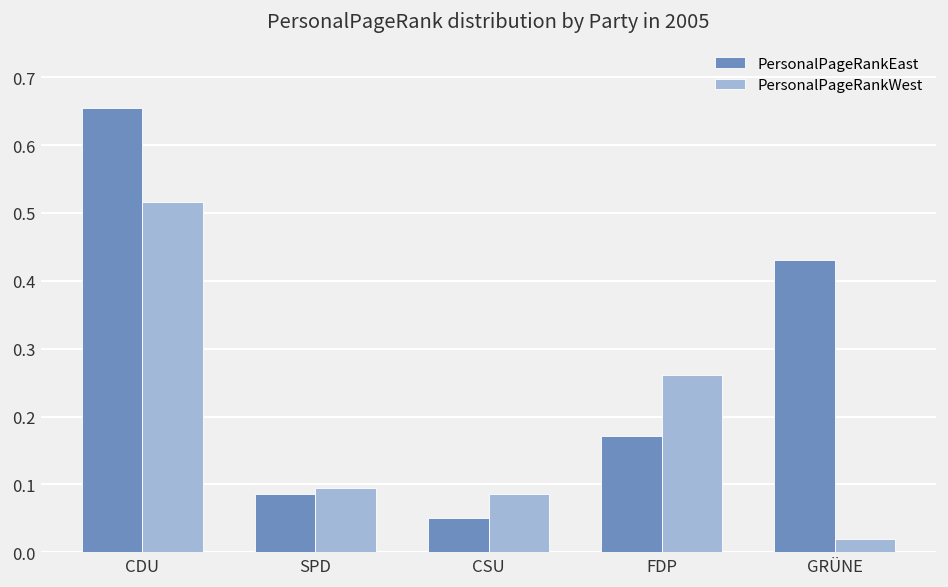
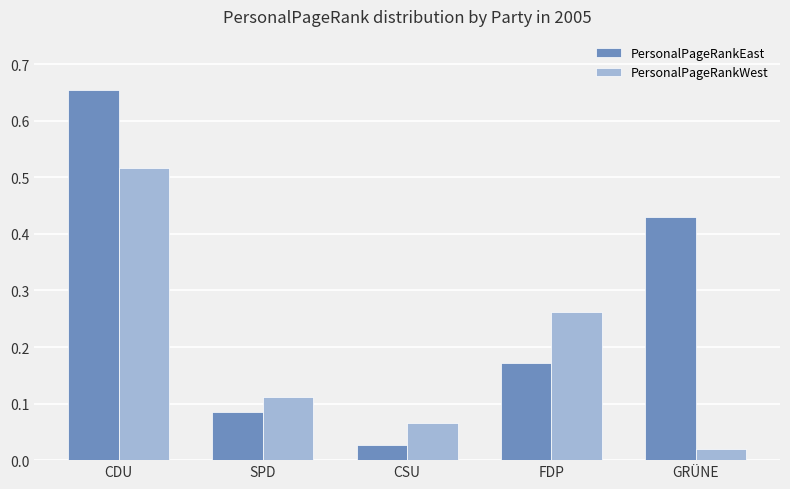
PersonalPageRankWest, SPD: 0.09 -> 0.11
PersonalPageRankEast, CSU: 0.05 -> 0.03
PersonalPageRankWest, CSU: 0.09 -> 0.07
